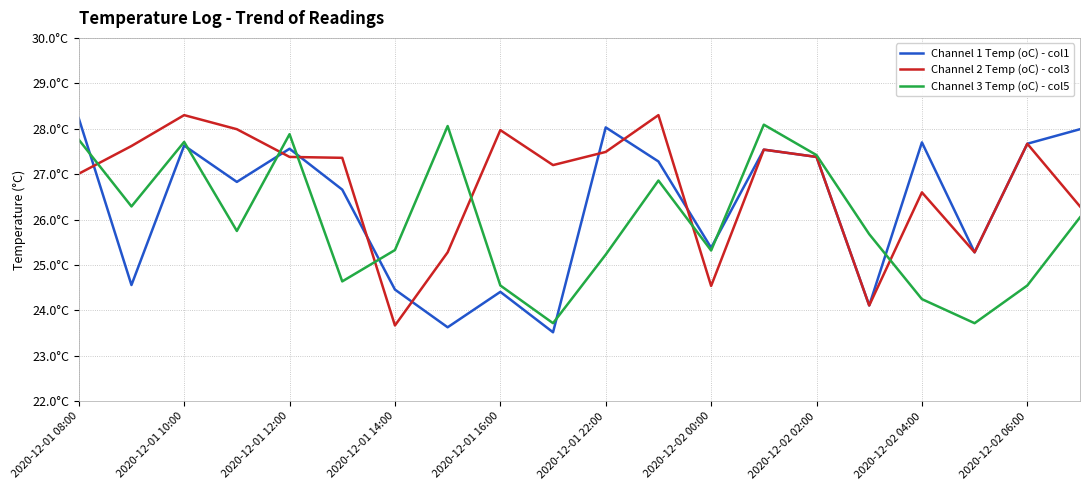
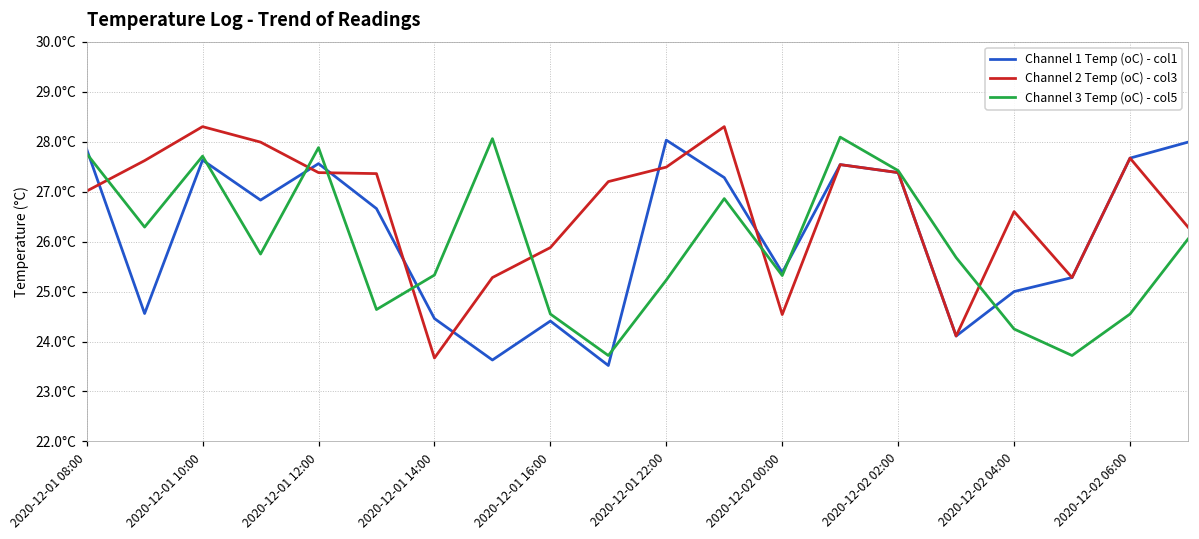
Channel 1 Temp (oC) - col1, 2020-12-01 08:00: 28.2°C -> 27.9°C
Channel 2 Temp (oC) - col3, 2020-12-01 16:00: 28.0°C -> 25.9°C
Channel 1 Temp (oC) - col1, 2020-12-02 04:00: 27.7°C -> 25.0°C
